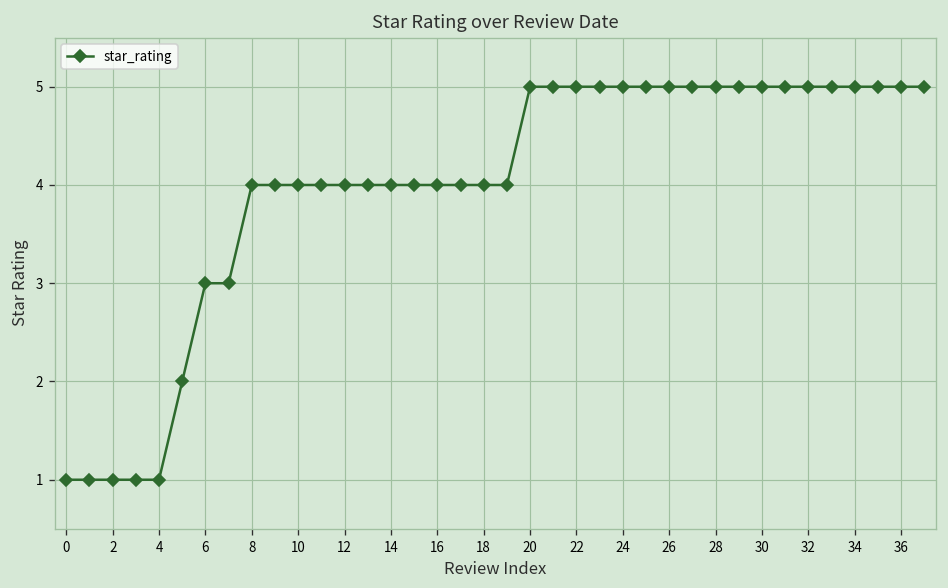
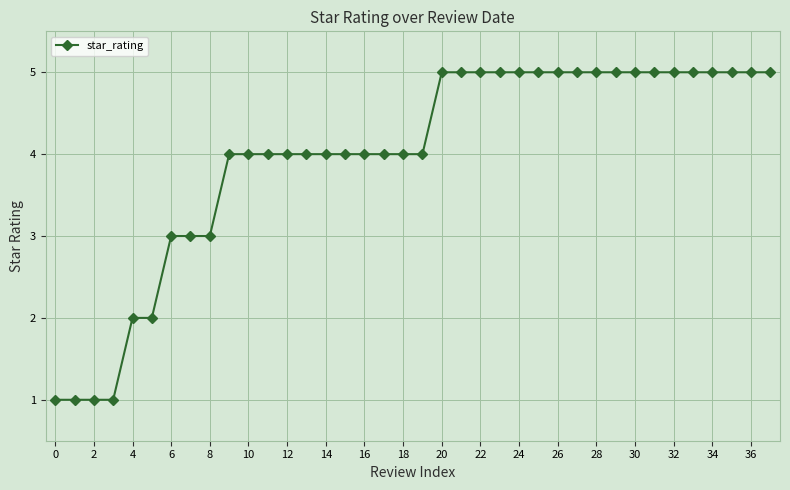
4: 1 -> 2
8: 4 -> 3
